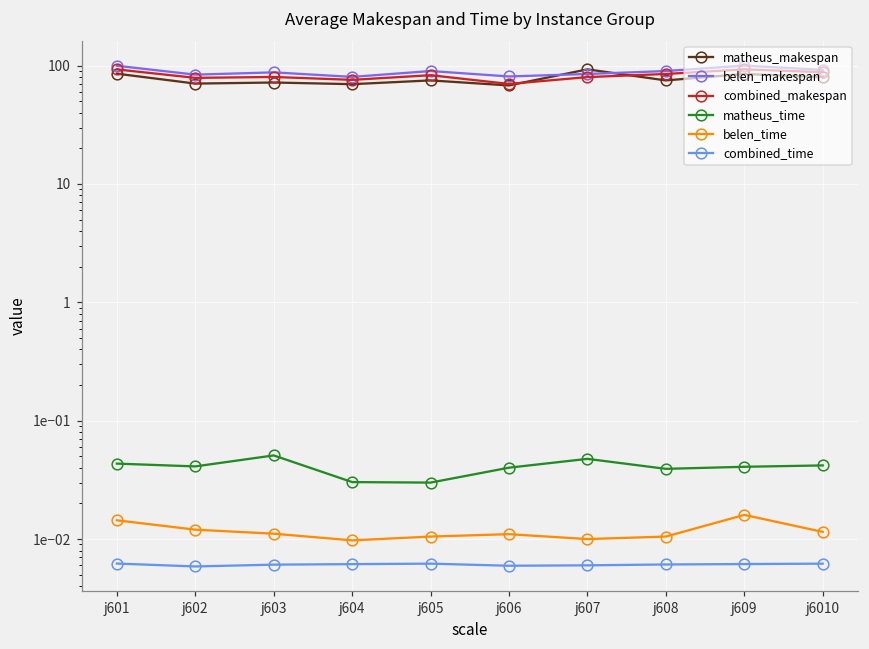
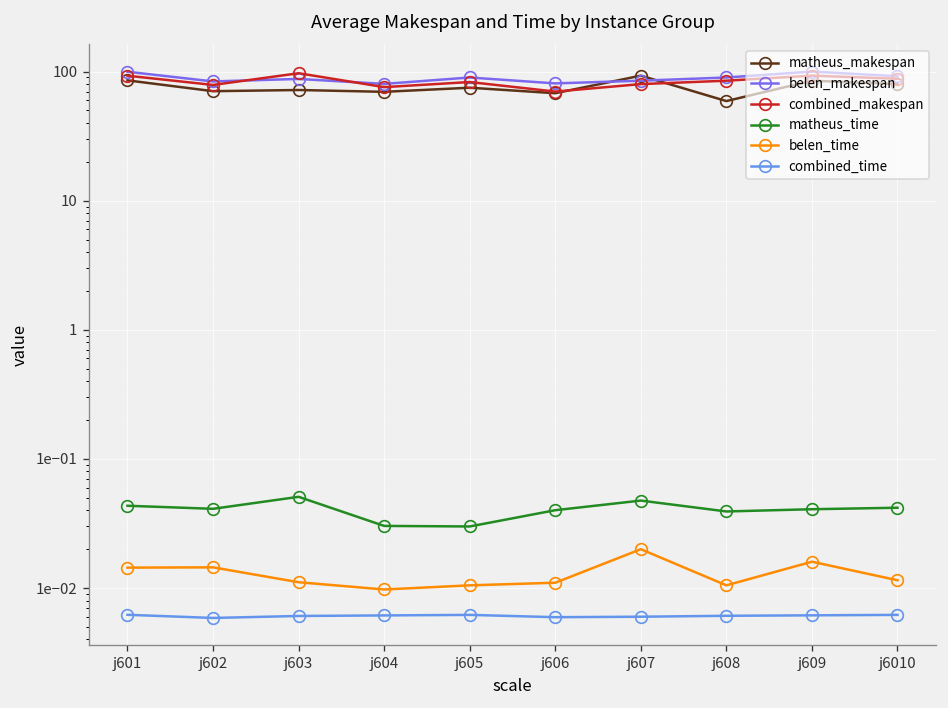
belen_time, j602: 0.012 -> 0.014
combined_makespan, j603: 80 -> 100
belen_time, j607: 0.01 -> 0.02
matheus_makespan, j608: 80 -> 60
